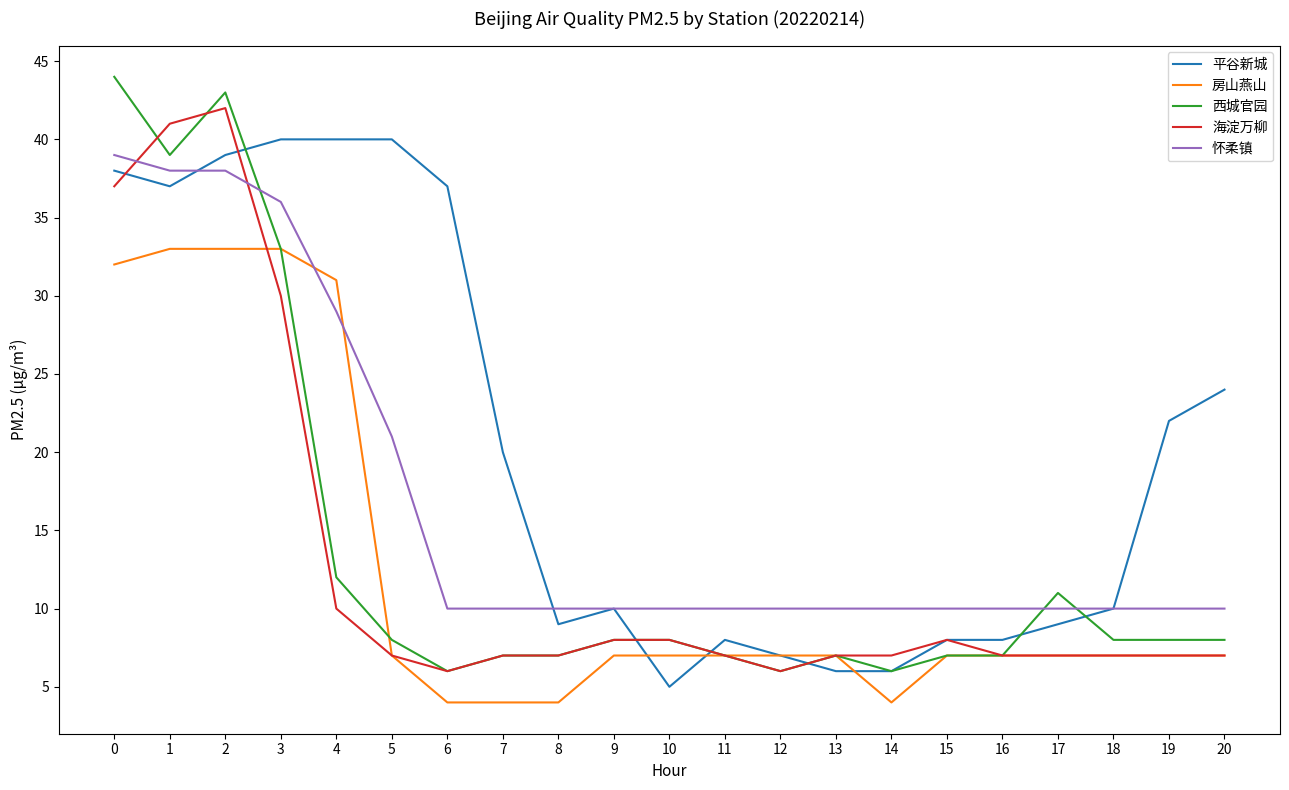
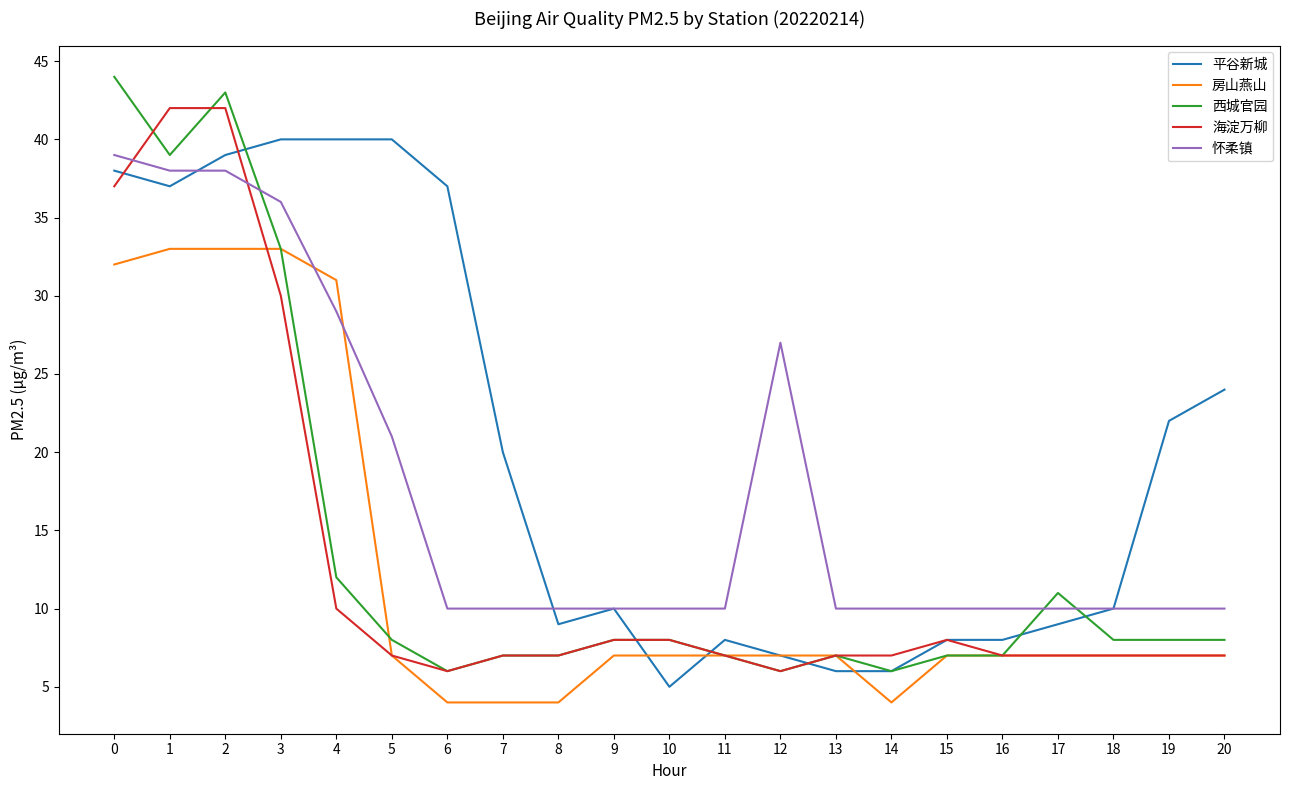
海淀万柳, 1: 41 -> 42
怀柔镇, 12: 10 -> 27
